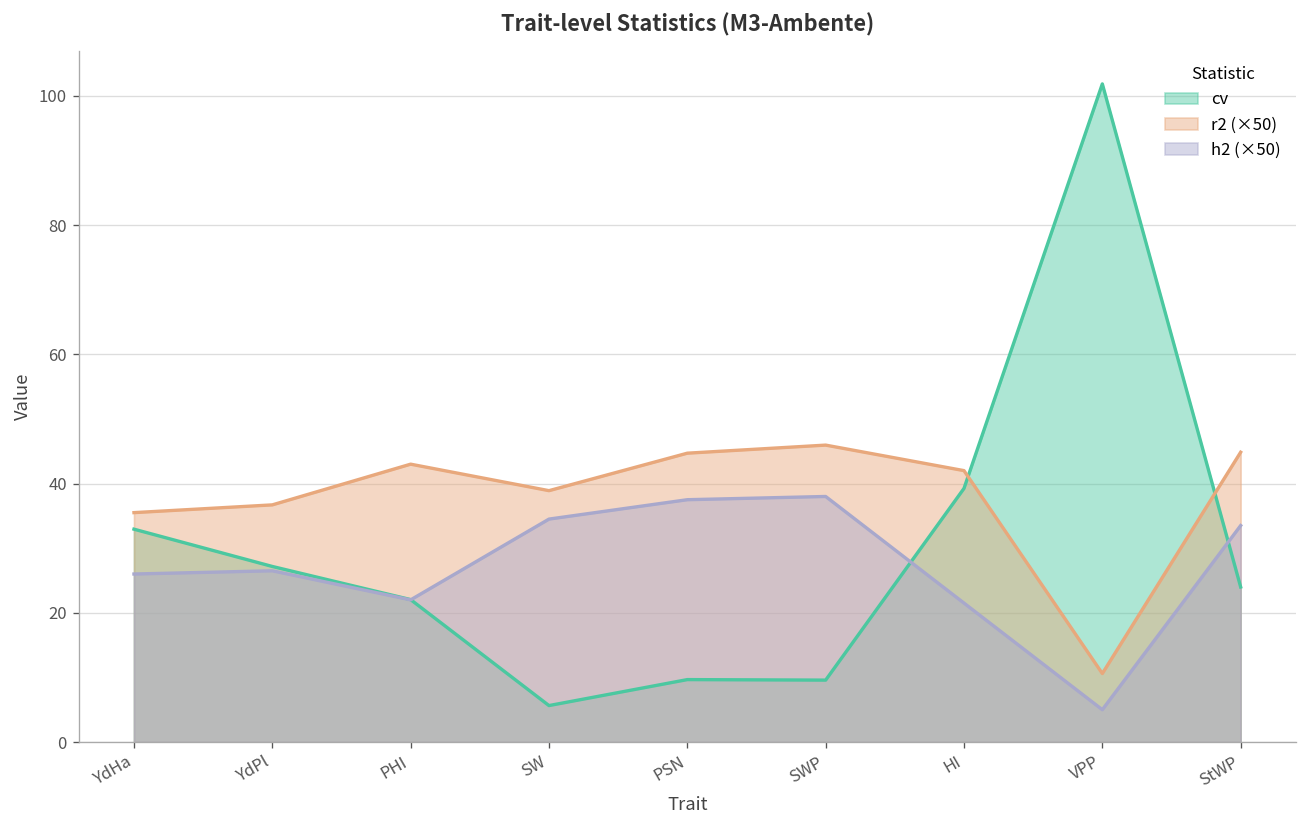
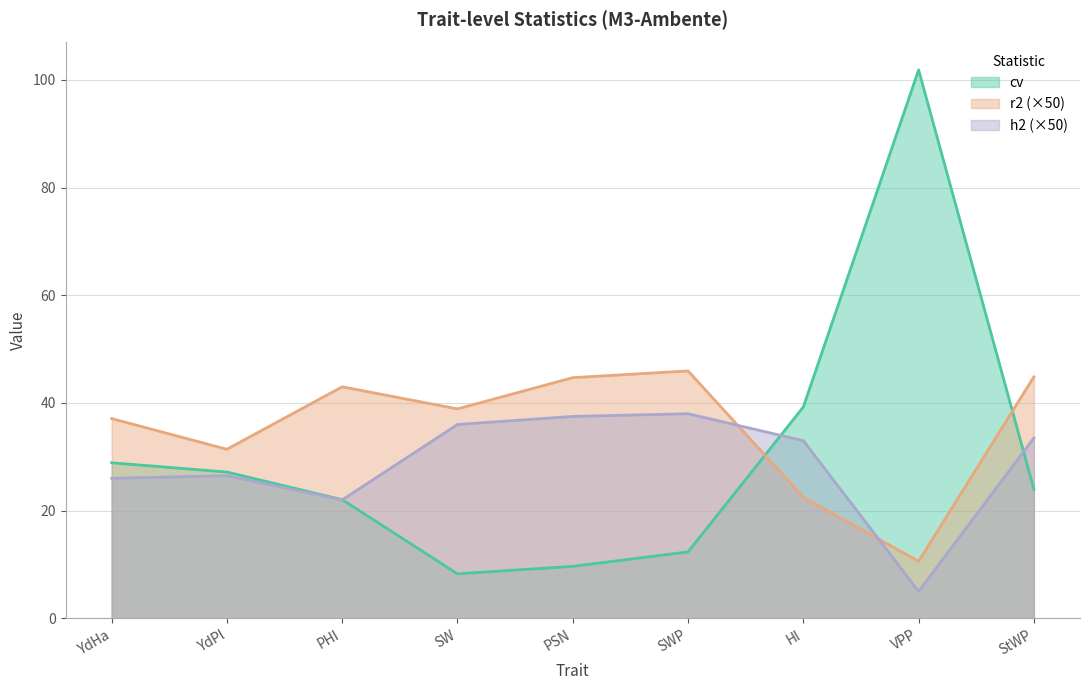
cv, YdHa: 33 -> 29
r2 (×50), YdHa: 36 -> 37
r2 (×50), YdPl: 37 -> 31
cv, SW: 6 -> 8
h2 (×50), SW: 35 -> 36
cv, SWP: 10 -> 12
r2 (×50), HI: 42 -> 23
h2 (×50), HI: 22 -> 33
